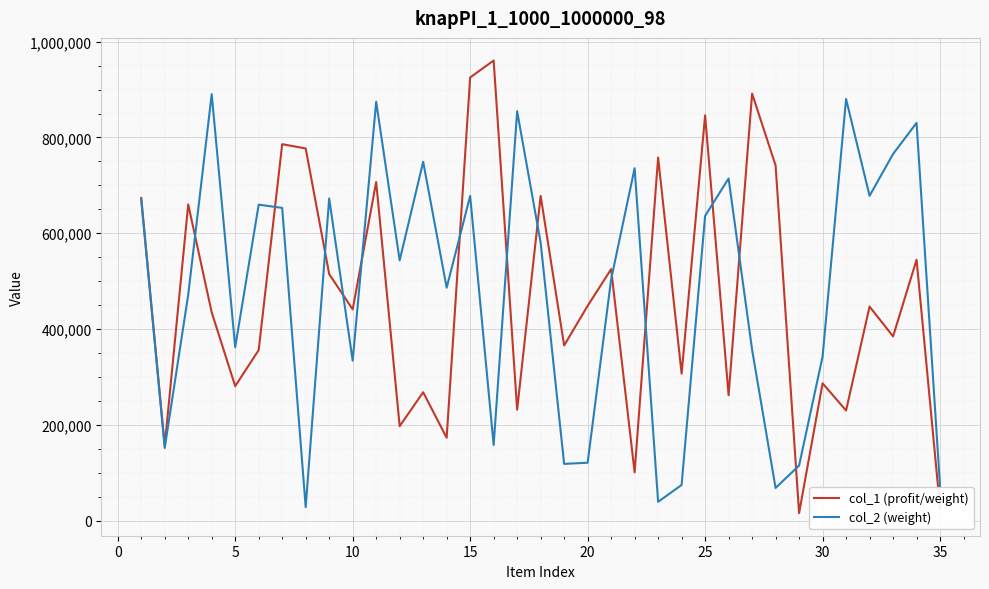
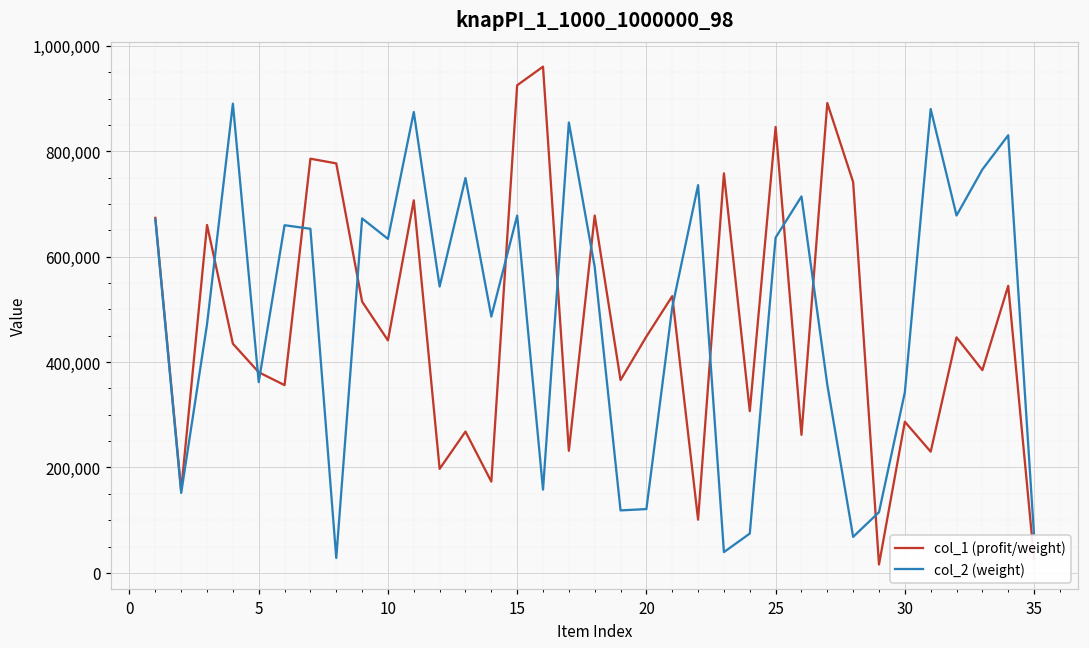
col_1 (profit/weight), 5: 280,000 -> 380,000
col_2 (weight), 10: 330,000 -> 630,000
